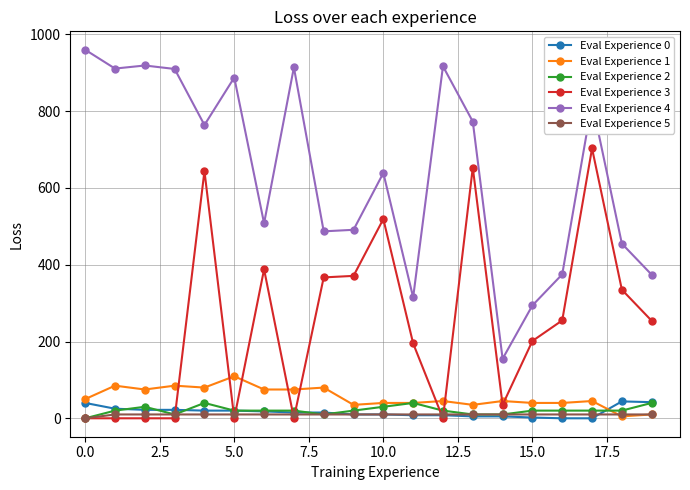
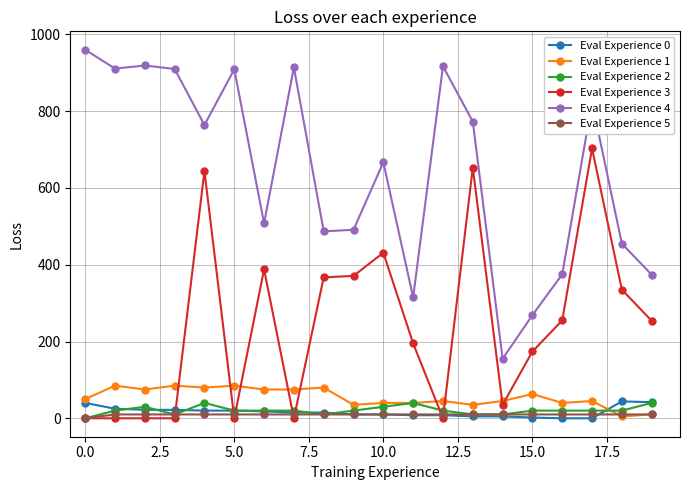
Eval Experience 1, 5.0: 110 -> 90
Eval Experience 4, 5.0: 890 -> 910
Eval Experience 3, 10.0: 520 -> 430
Eval Experience 4, 10.0: 640 -> 670
Eval Experience 1, 15.0: 40 -> 60
Eval Experience 3, 15.0: 200 -> 170
Eval Experience 4, 15.0: 290 -> 270
